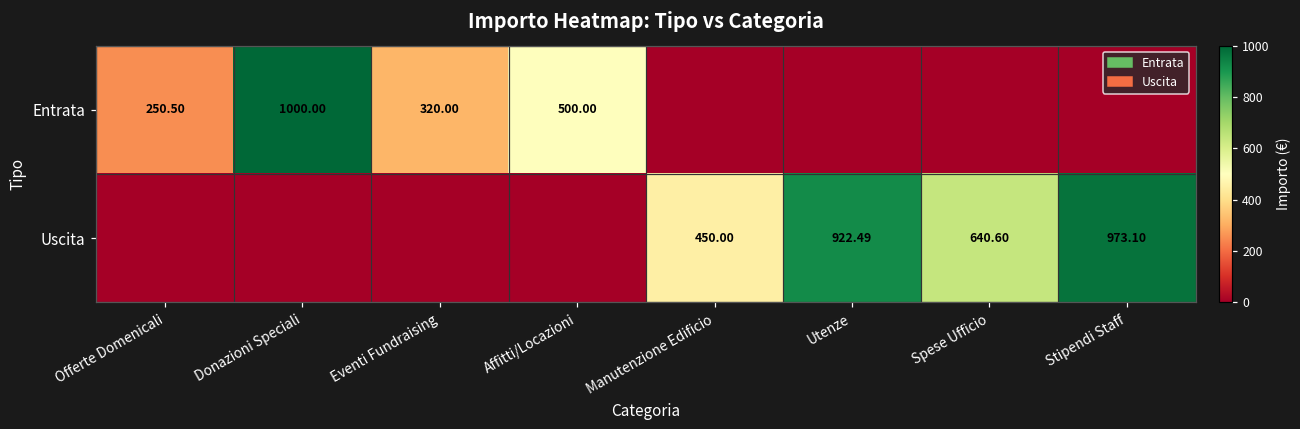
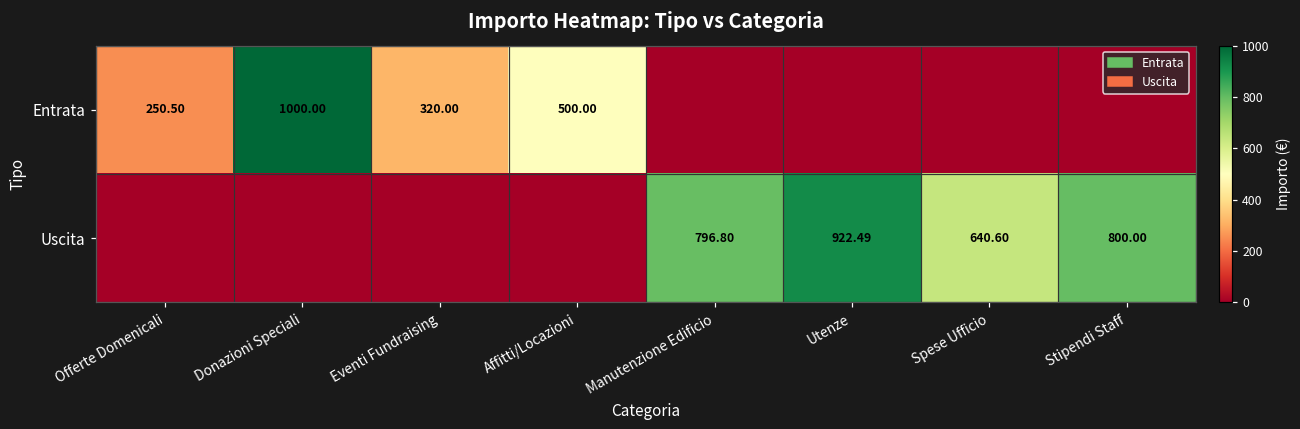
Uscita, Manutenzione Edificio: 450.00 -> 796.80
Uscita, Stipendi Staff: 973.10 -> 800.00
